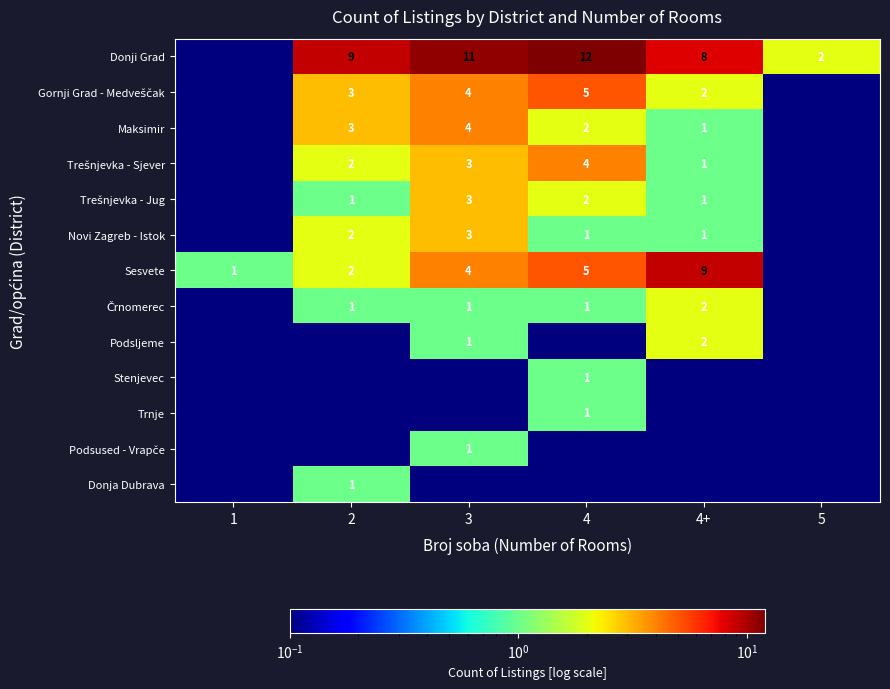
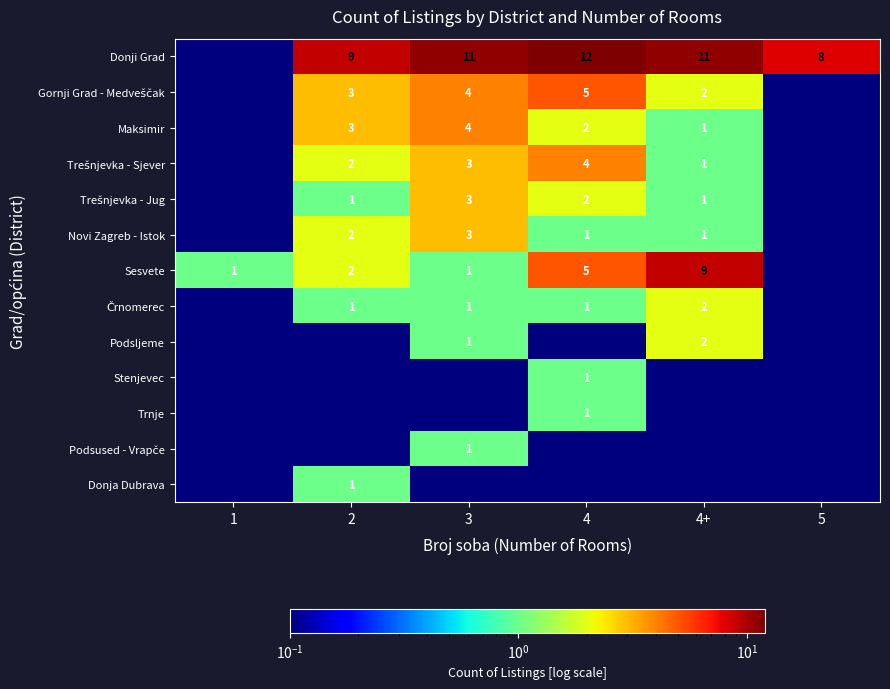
Donji Grad, 4+: 8 -> 11
Donji Grad, 5: 2 -> 8
Sesvete, 3: 4 -> 1
